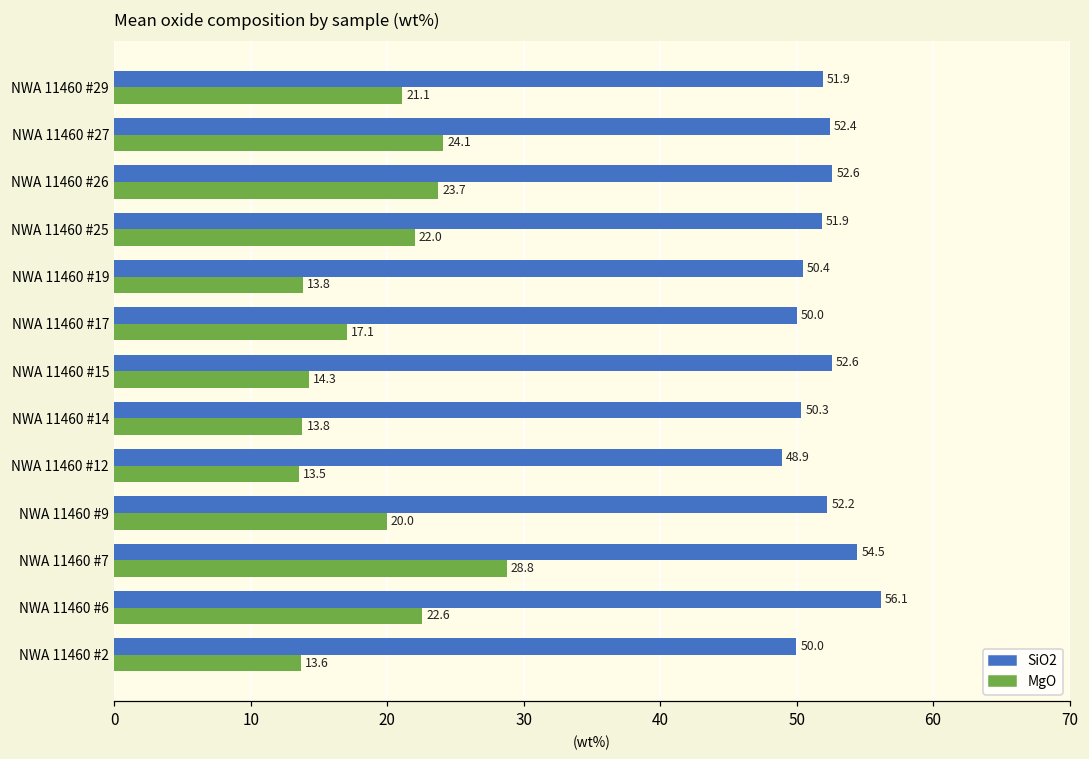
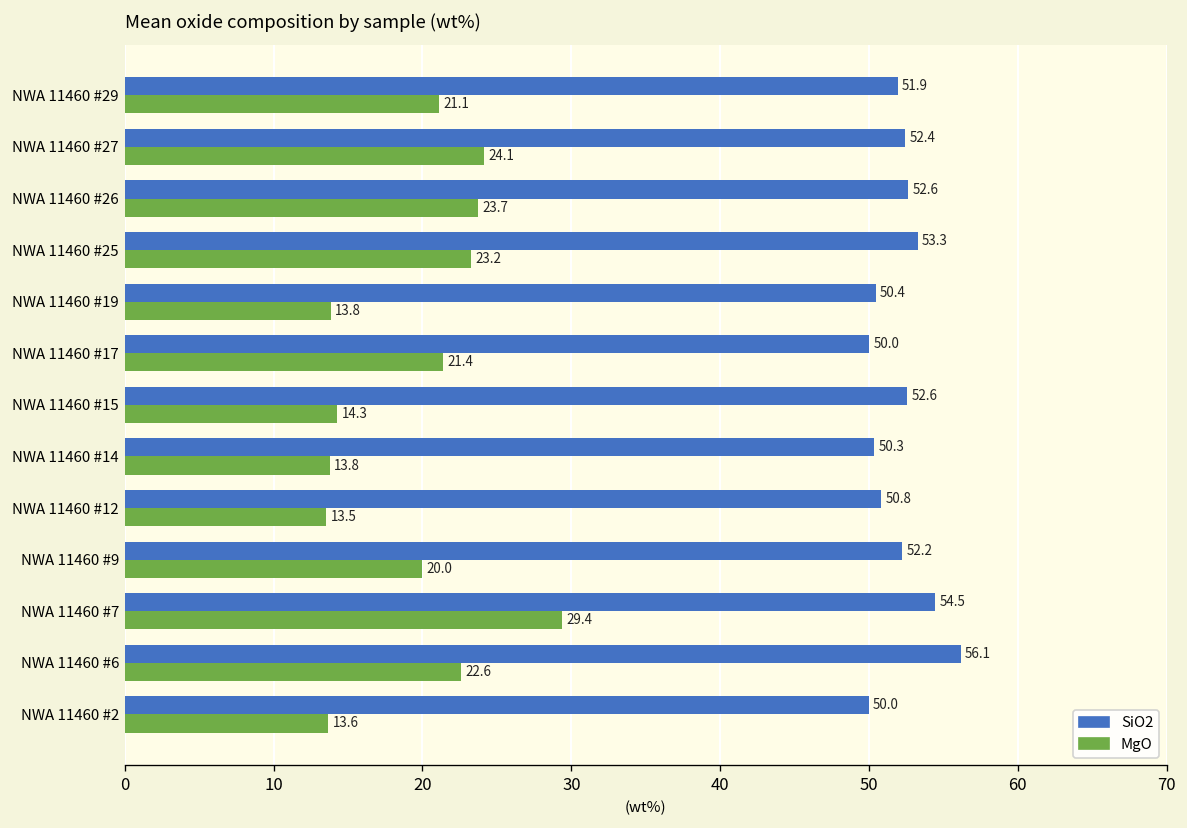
SiO2, NWA 11460 #25: 51.9 -> 53.3
MgO, NWA 11460 #25: 22.0 -> 23.2
MgO, NWA 11460 #17: 17.1 -> 21.4
SiO2, NWA 11460 #12: 48.9 -> 50.8
MgO, NWA 11460 #7: 28.8 -> 29.4
